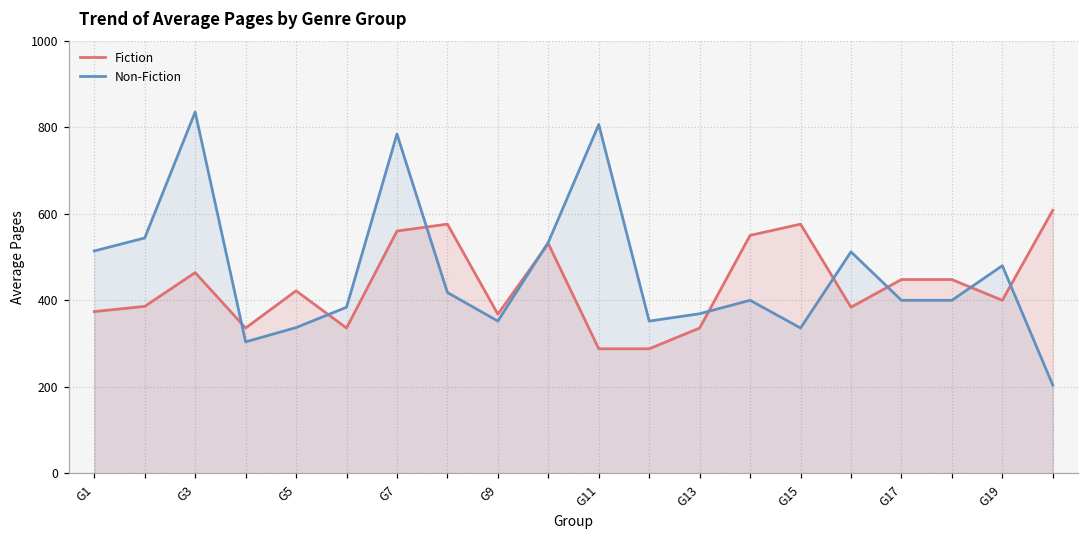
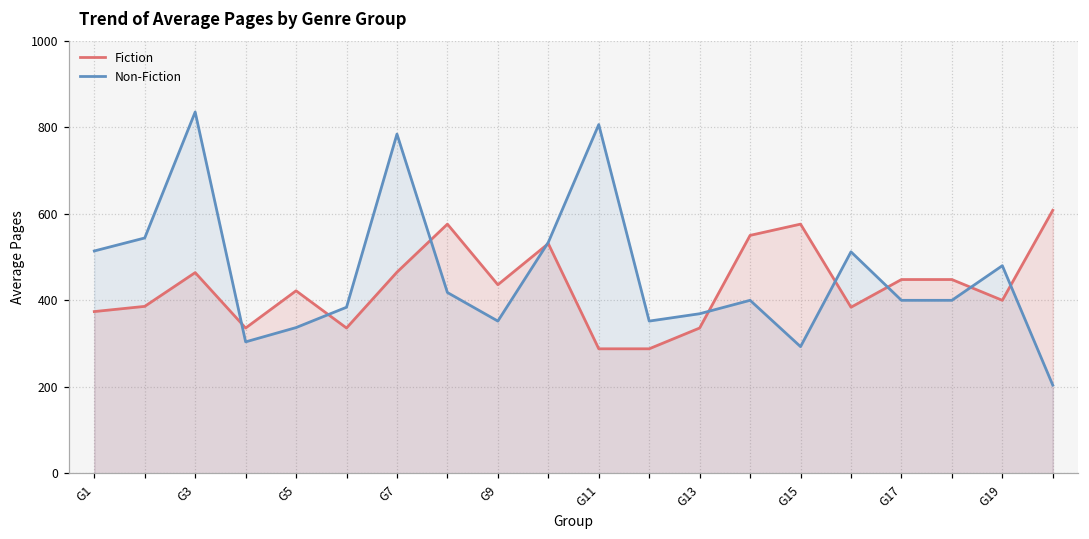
Fiction, G7: 560 -> 470
Fiction, G9: 370 -> 440
Non-Fiction, G15: 340 -> 290
